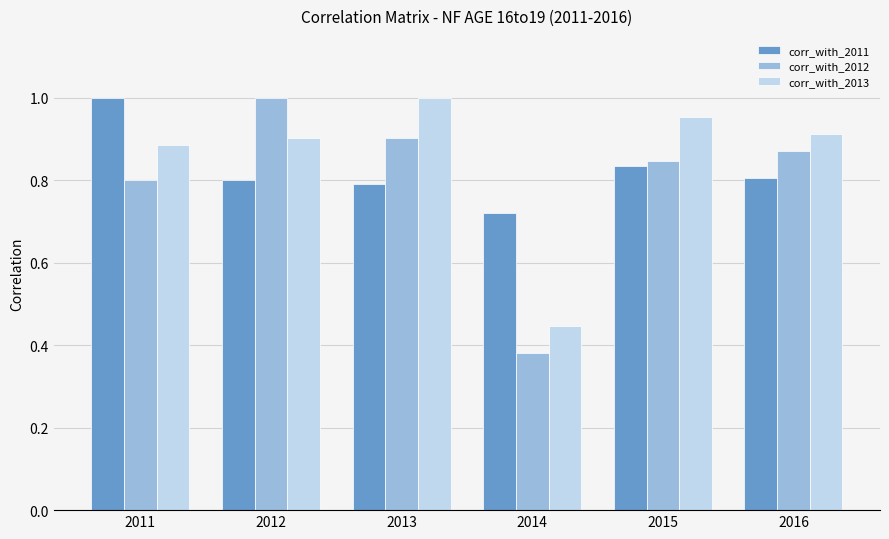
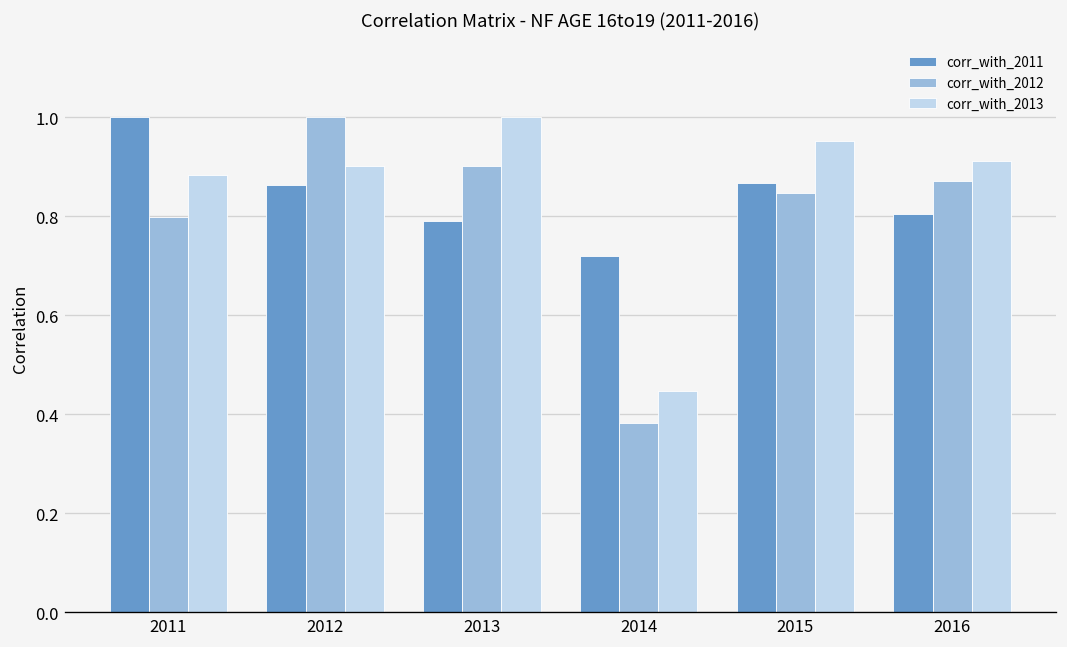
corr_with_2011, 2012: 0.80 -> 0.86
corr_with_2011, 2015: 0.84 -> 0.87
